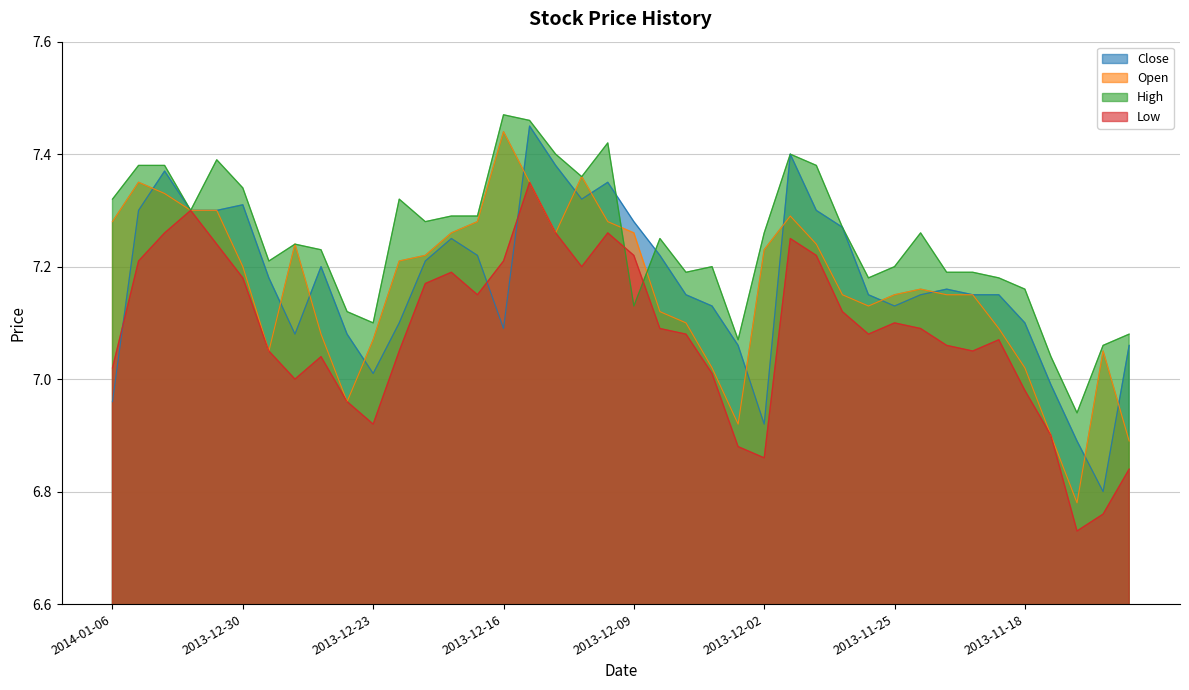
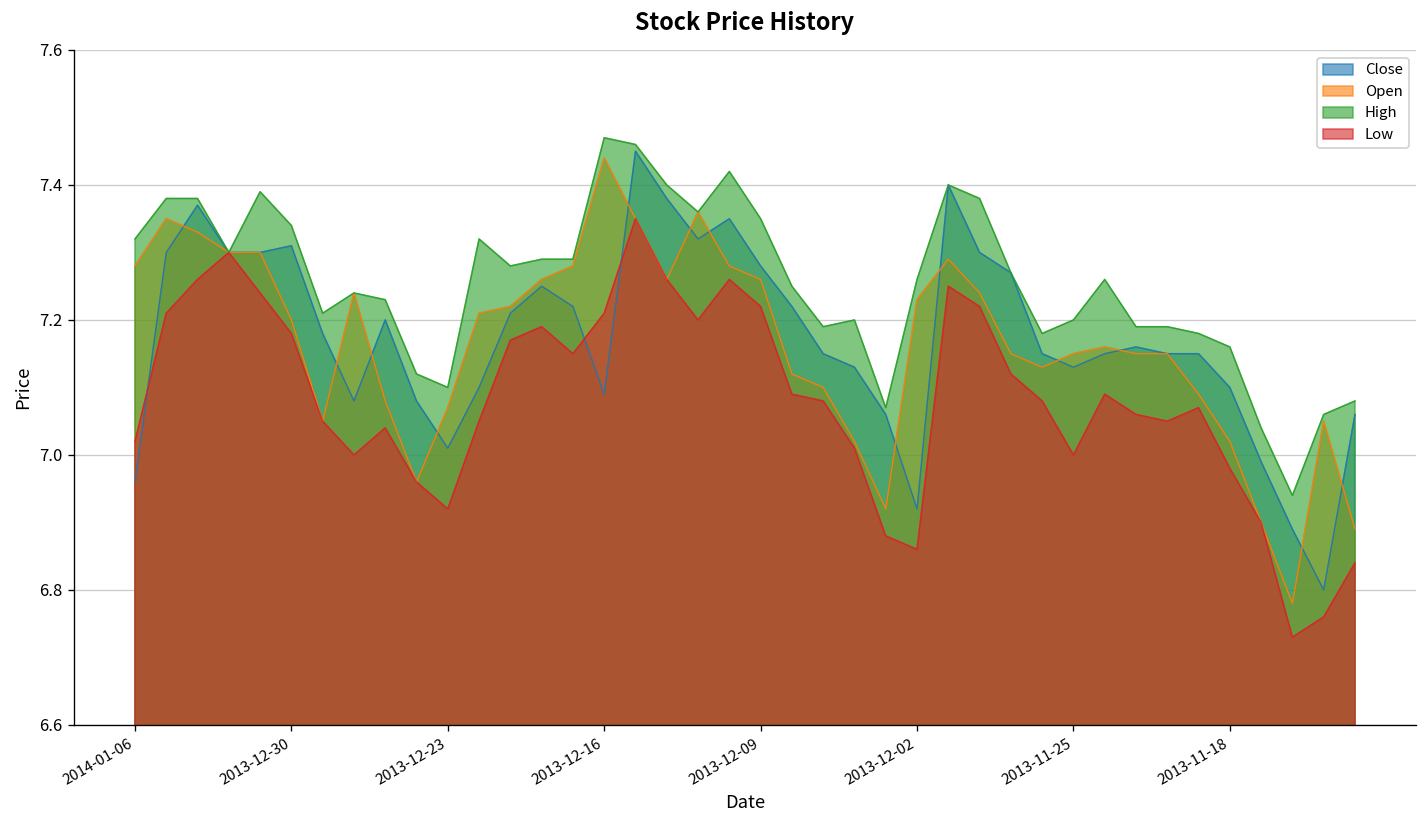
High, 2013-12-09: 7.13 -> 7.35
Low, 2013-11-25: 7.1 -> 7.0
